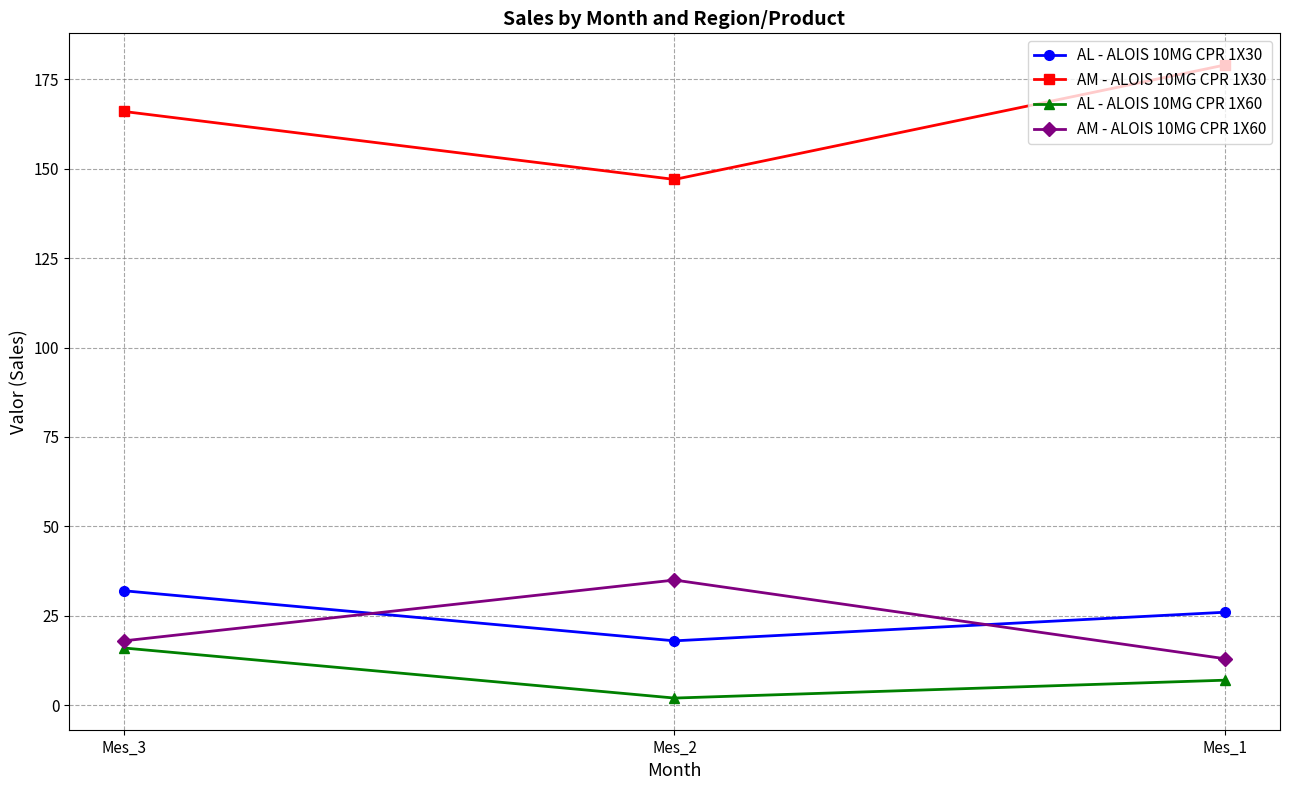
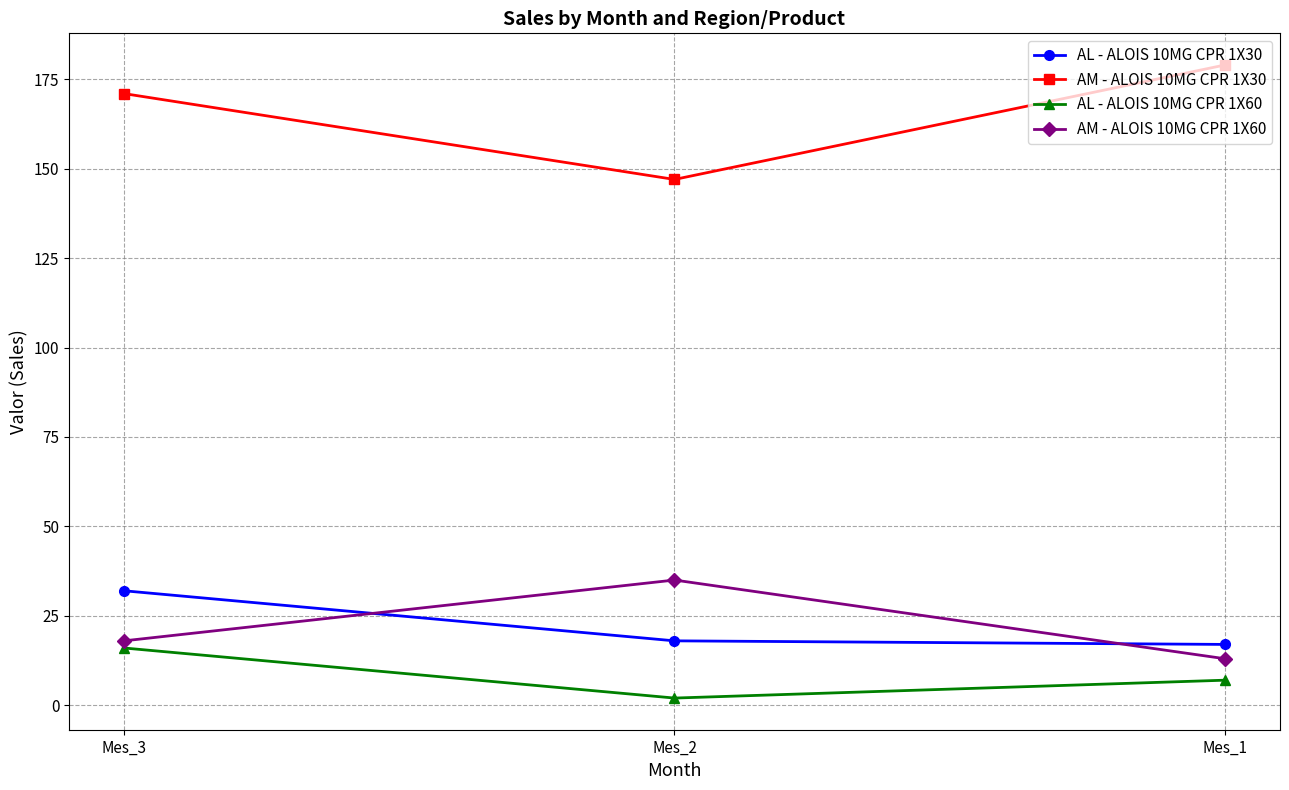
AM - ALOIS 10MG CPR 1X30, Mes_3: 166 -> 171
AL - ALOIS 10MG CPR 1X30, Mes_1: 26 -> 17
